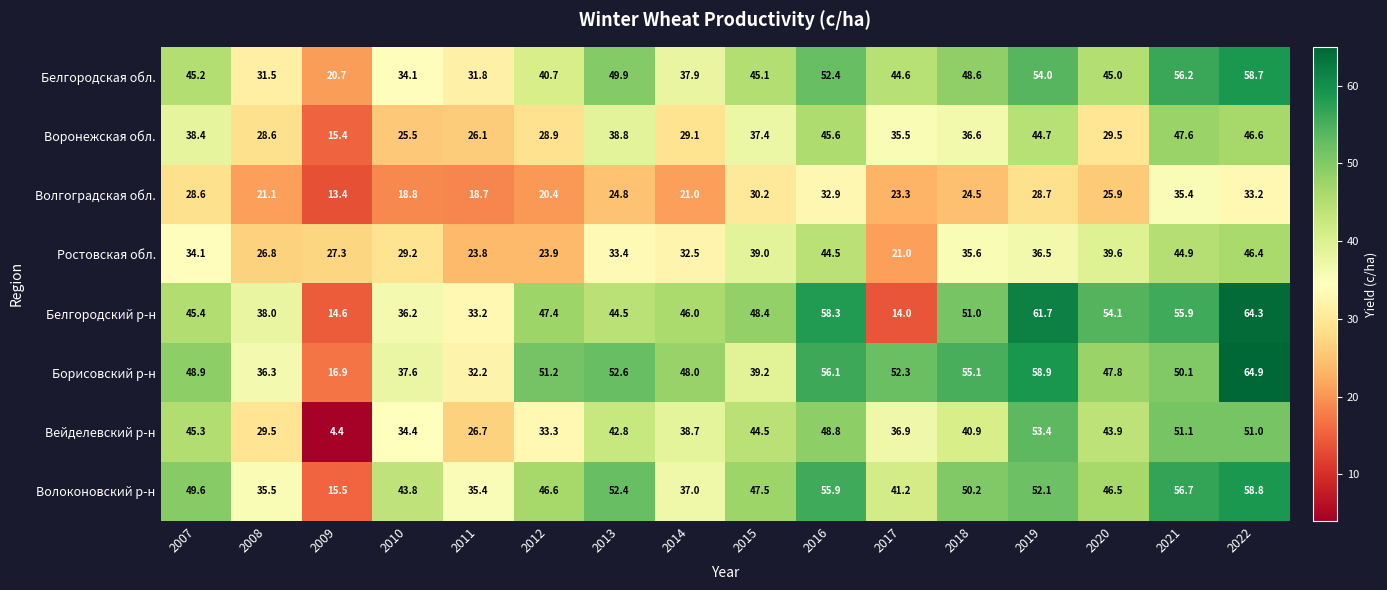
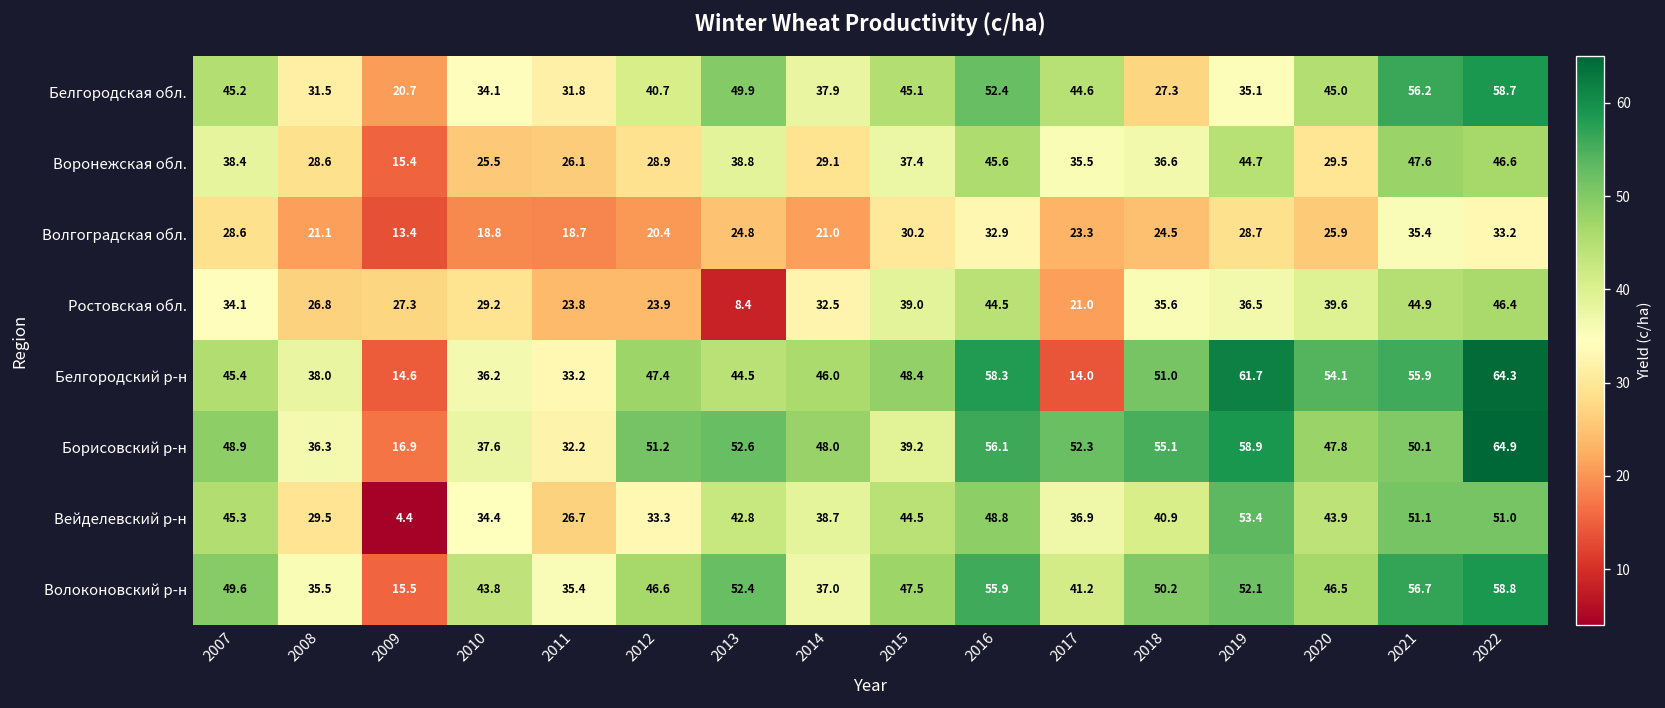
Белгородская обл., 2018: 48.6 -> 27.3
Белгородская обл., 2019: 54.0 -> 35.1
Ростовская обл., 2013: 33.4 -> 8.4
